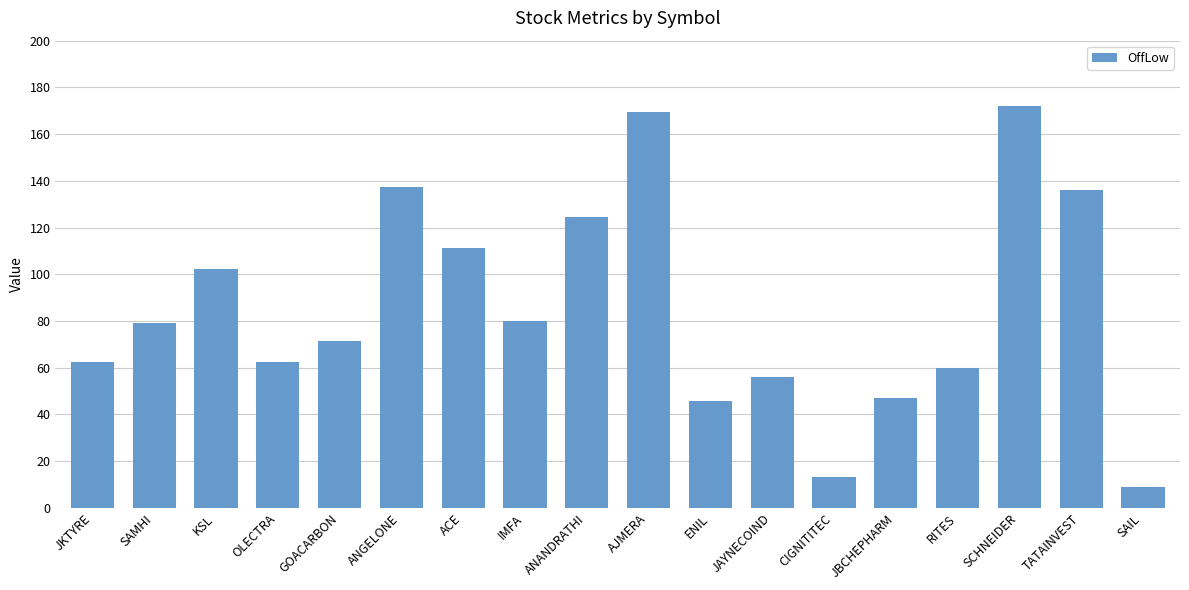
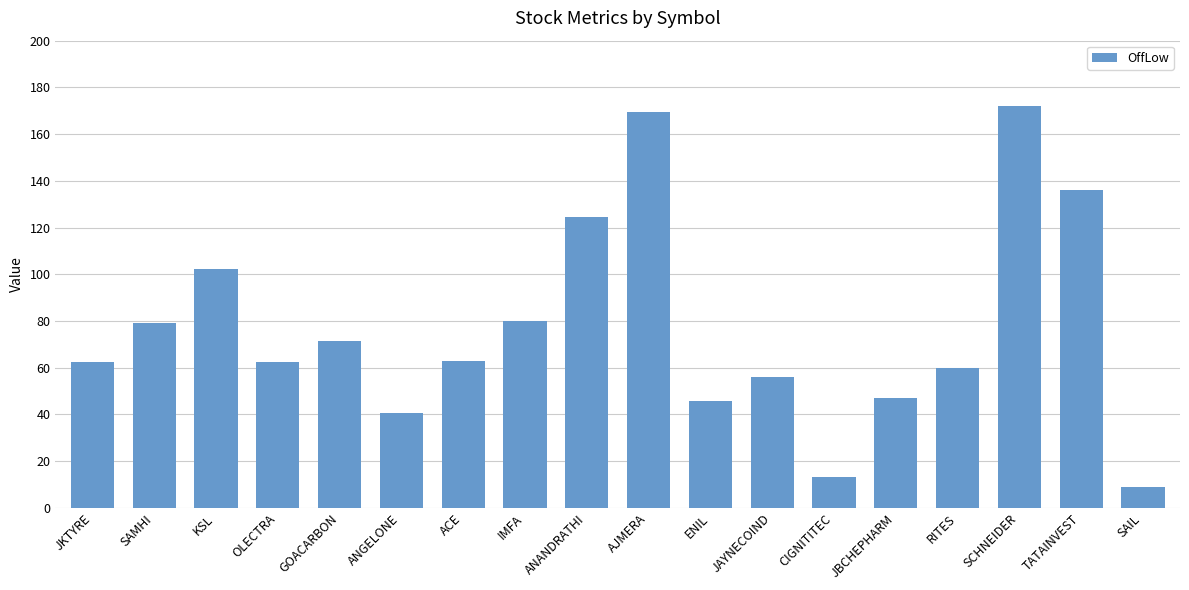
ANGELONE: 137 -> 40
ACE: 111 -> 63
